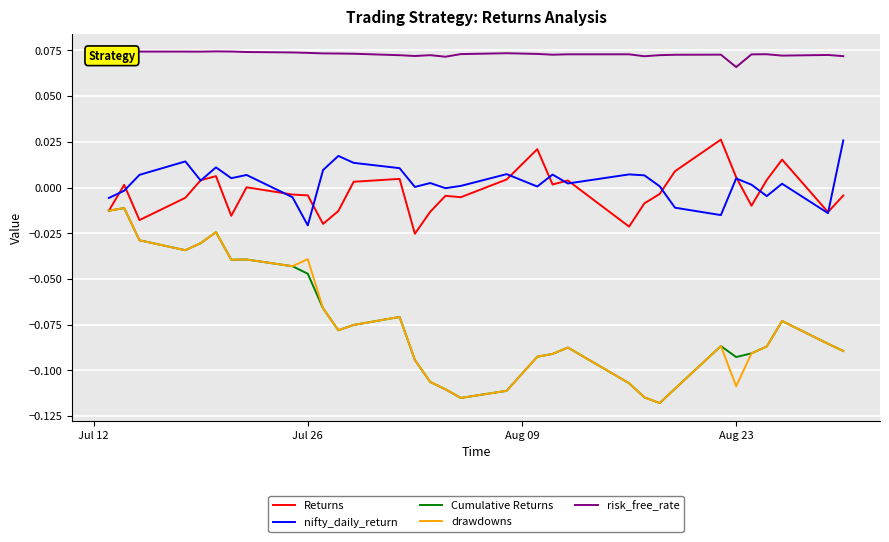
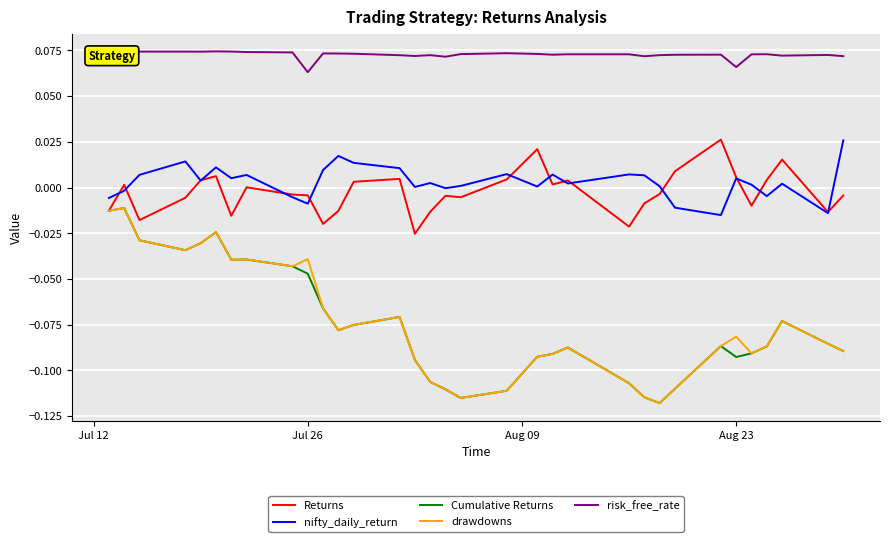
nifty_daily_return, Jul 26: -0.021 -> -0.009
risk_free_rate, Jul 26: 0.074 -> 0.063
drawdowns, Aug 23: -0.109 -> -0.082
